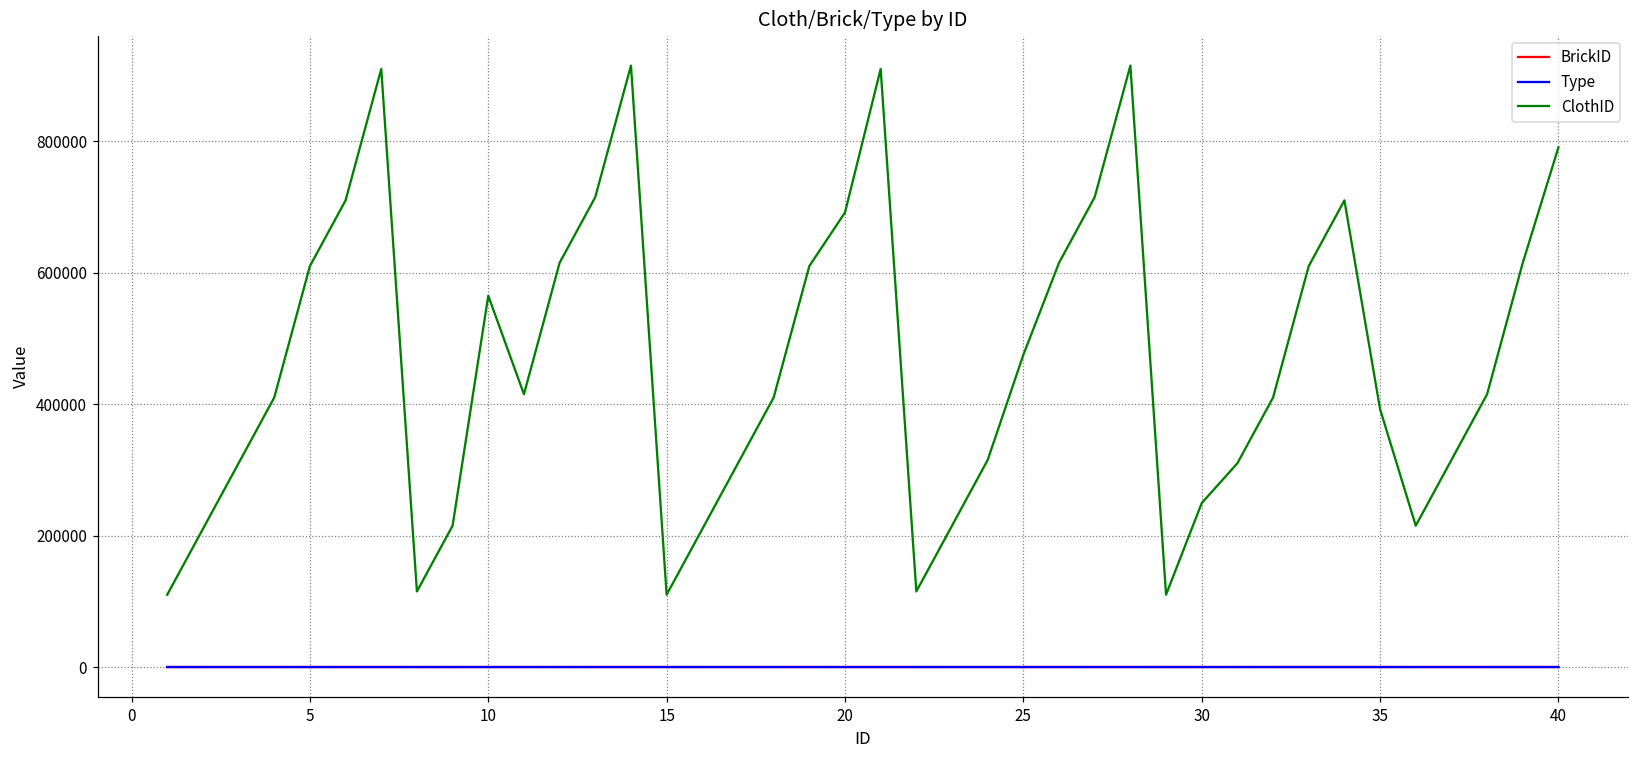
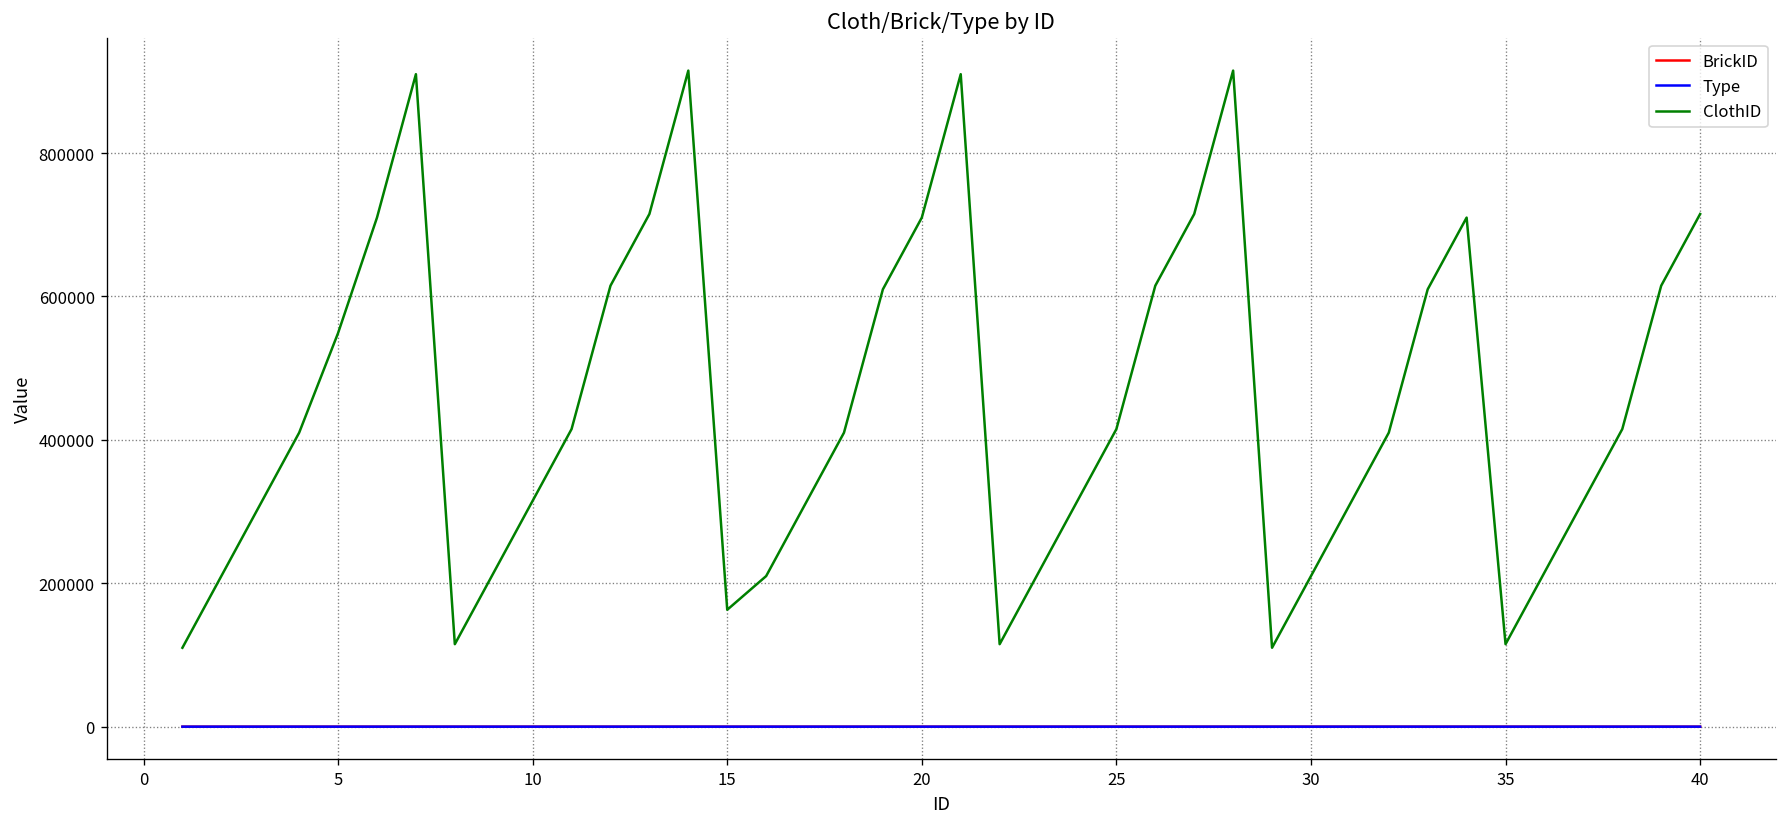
ClothID, 5: 610000 -> 550000
ClothID, 10: 560000 -> 320000
ClothID, 15: 110000 -> 160000
ClothID, 20: 690000 -> 710000
ClothID, 25: 480000 -> 420000
ClothID, 30: 250000 -> 210000
ClothID, 35: 390000 -> 120000
ClothID, 40: 790000 -> 720000
